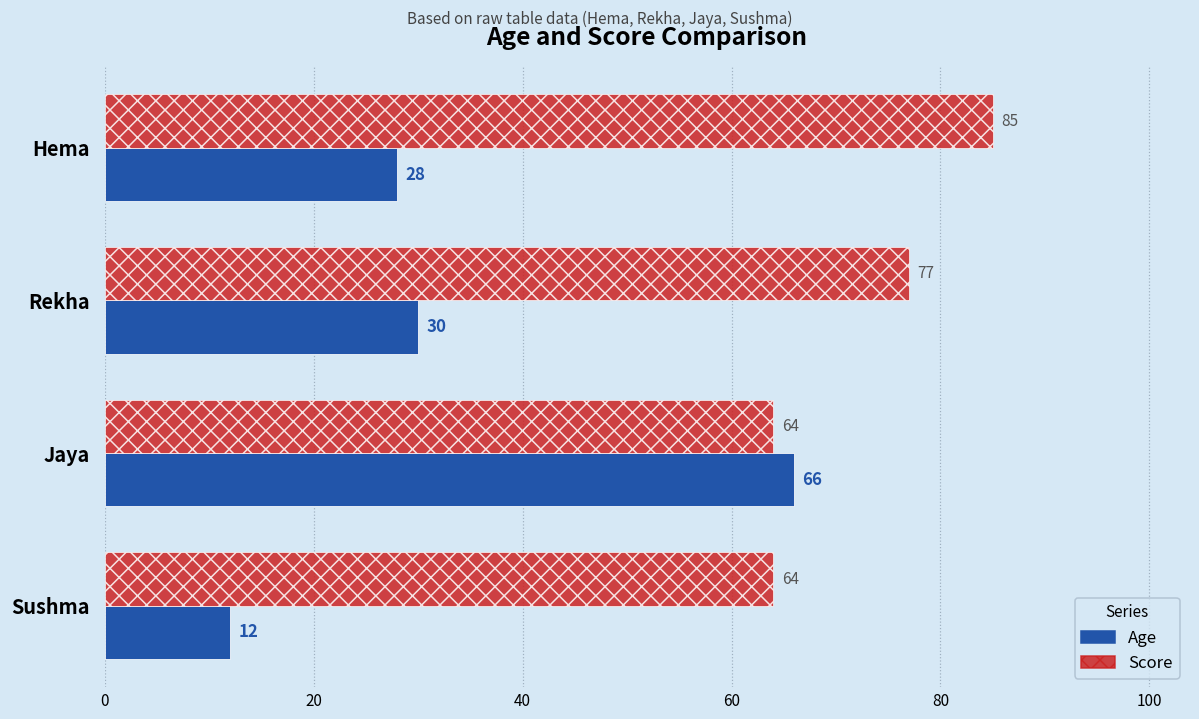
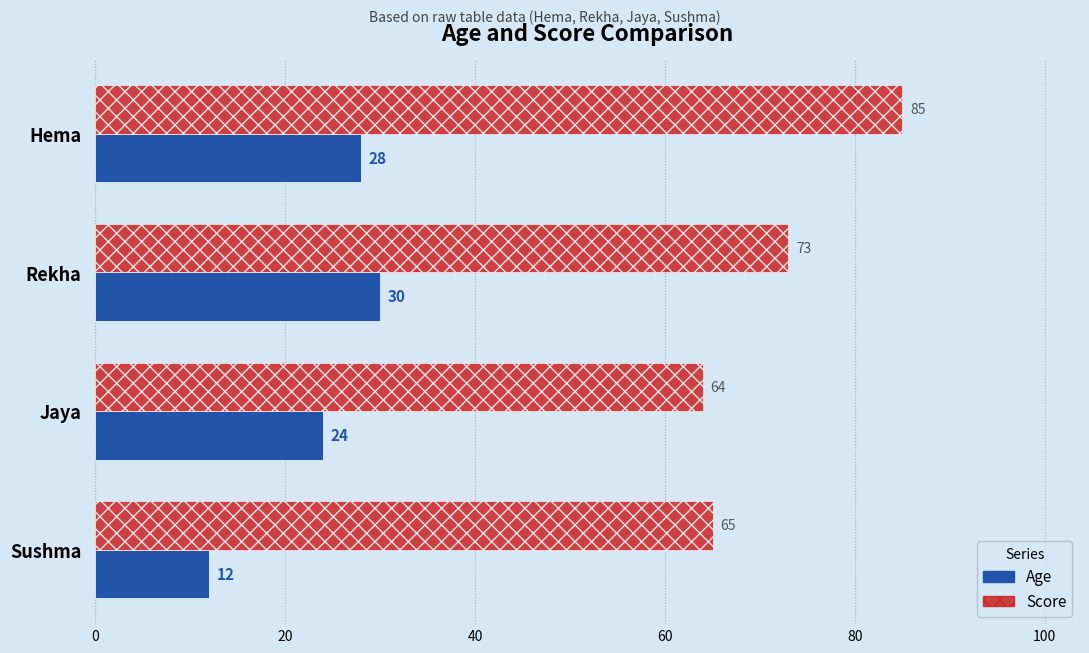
Score, Rekha: 77 -> 73
Age, Jaya: 66 -> 24
Score, Sushma: 64 -> 65
